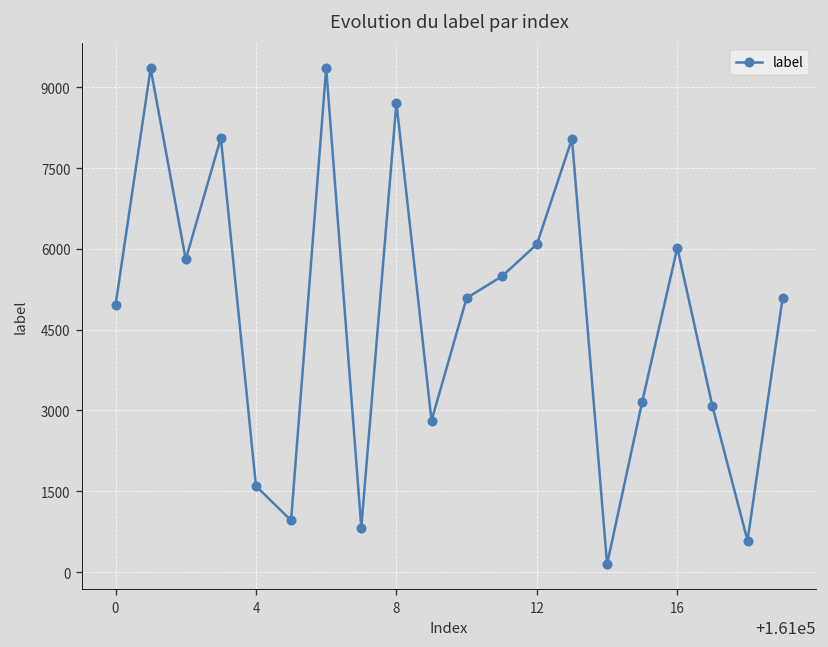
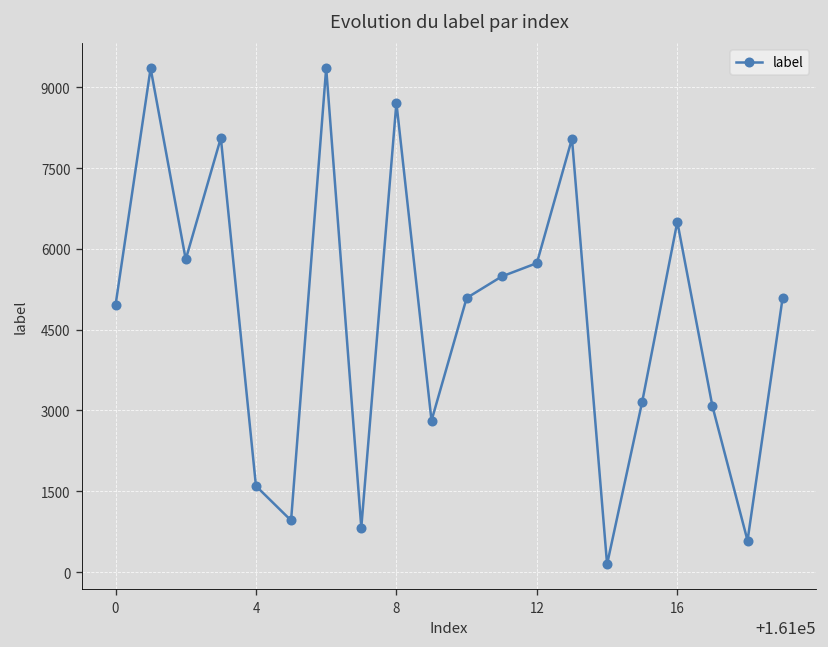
12: 6100 -> 5700
16: 6000 -> 6500
